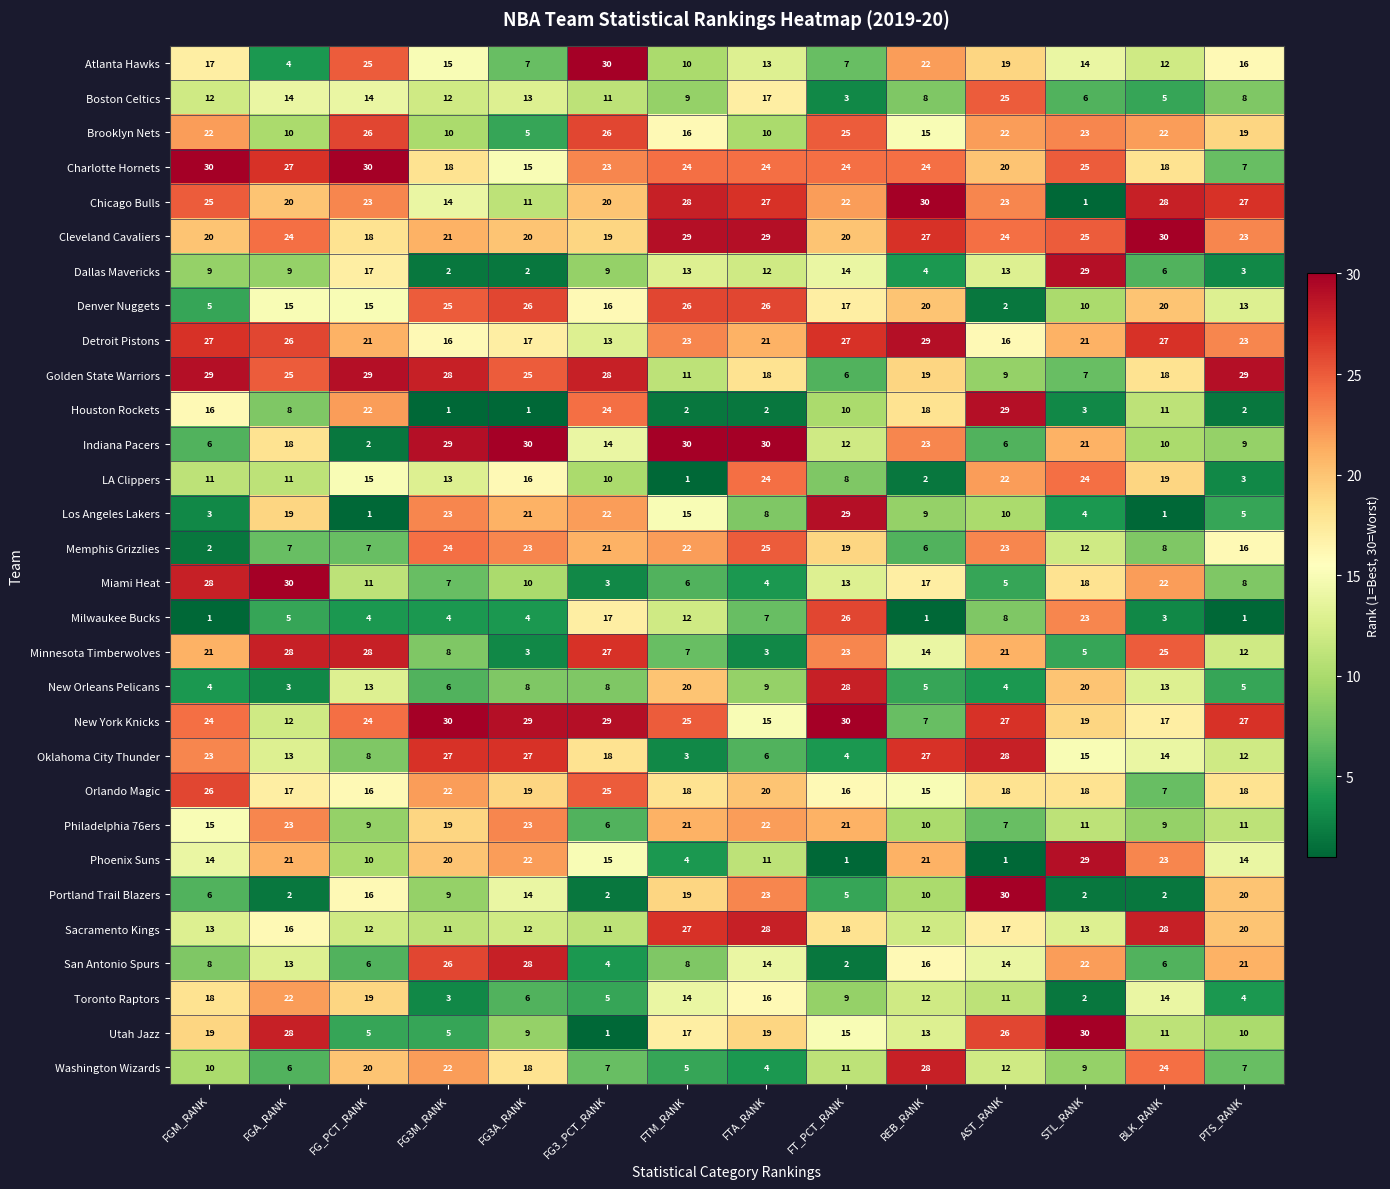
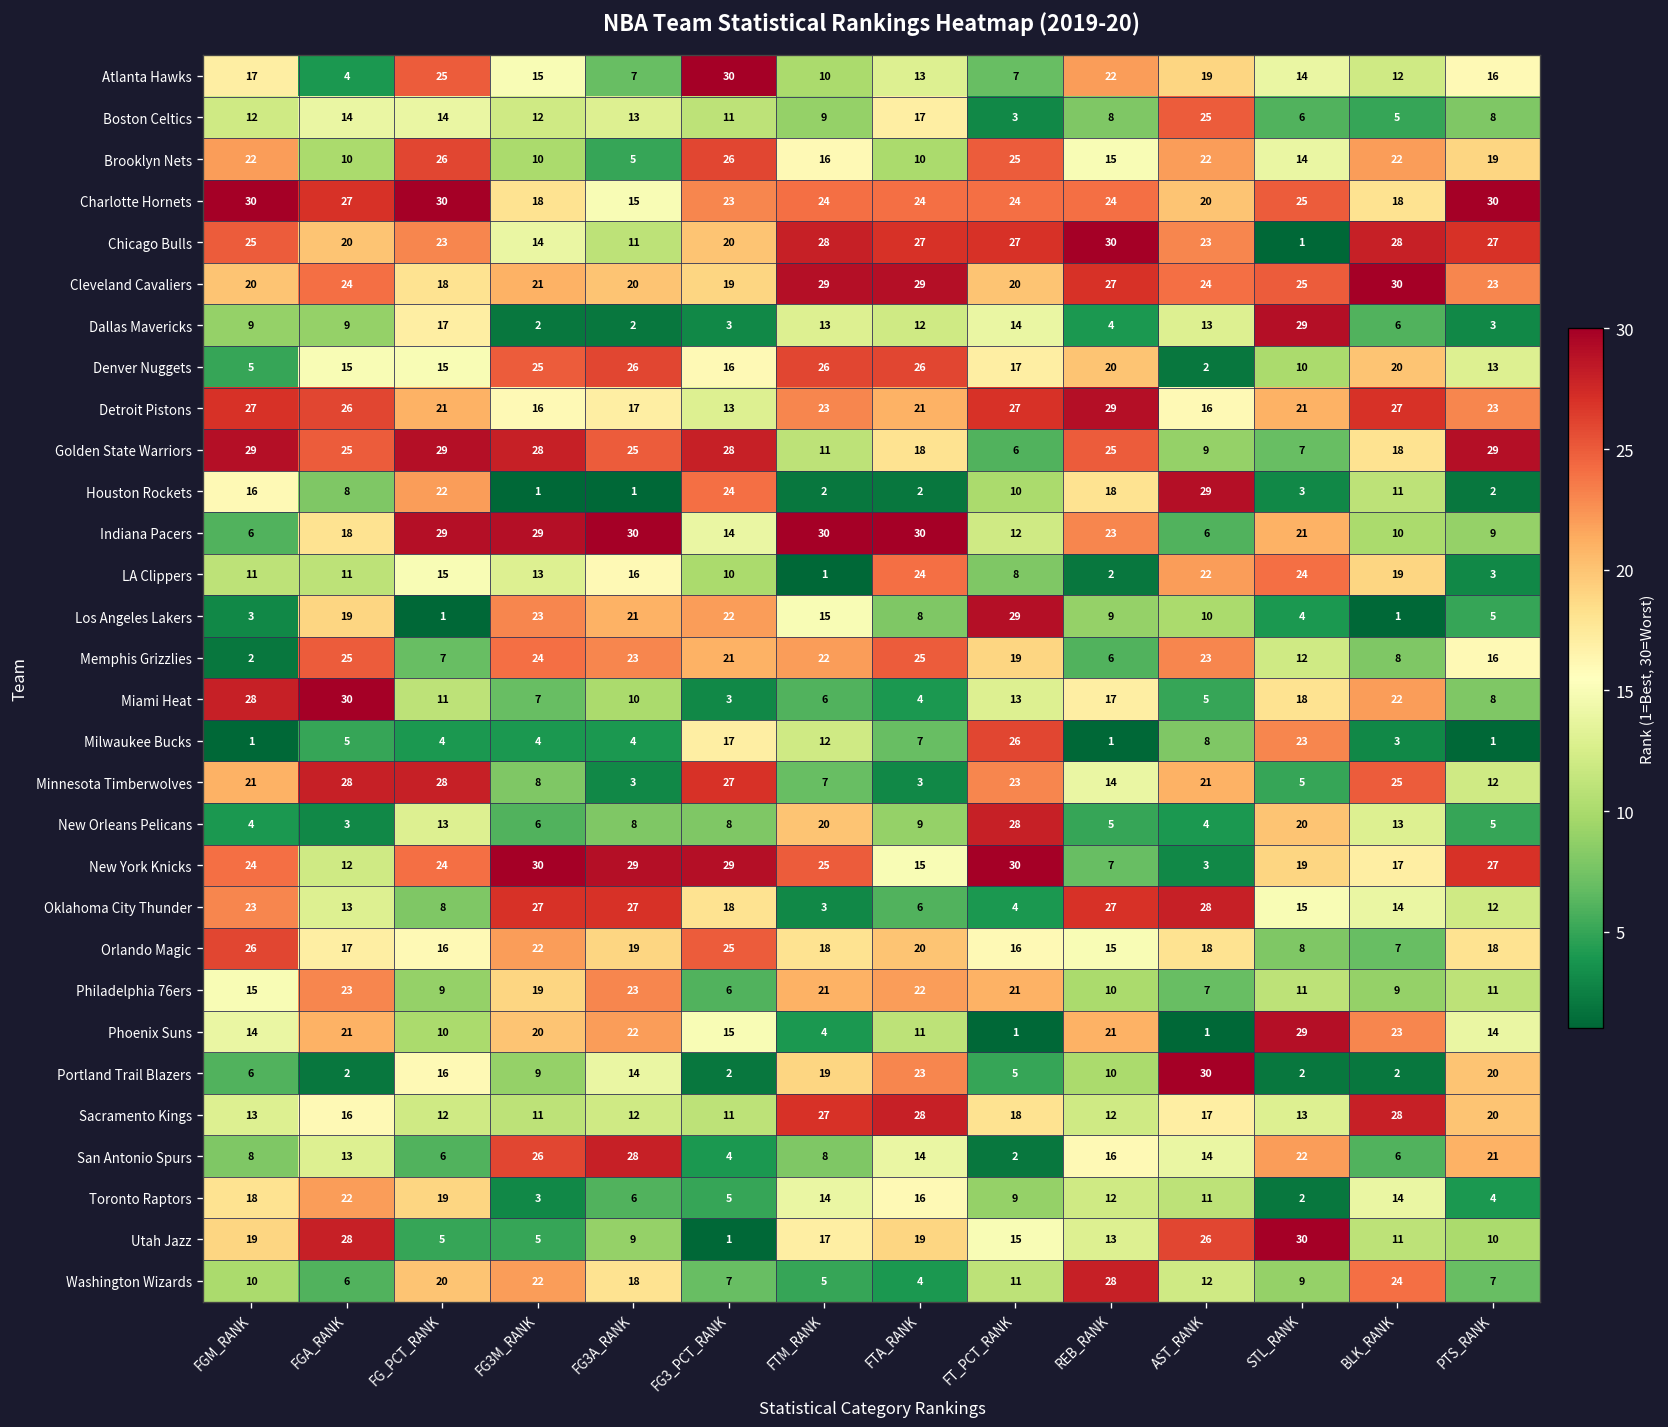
Brooklyn Nets, STL_RANK: 23 -> 14
Charlotte Hornets, PTS_RANK: 7 -> 30
Chicago Bulls, FT_PCT_RANK: 22 -> 27
Dallas Mavericks, FG3_PCT_RANK: 9 -> 3
Golden State Warriors, REB_RANK: 19 -> 25
Indiana Pacers, FG_PCT_RANK: 2 -> 29
Memphis Grizzlies, FGA_RANK: 7 -> 25
New York Knicks, AST_RANK: 27 -> 3
Orlando Magic, STL_RANK: 18 -> 8
